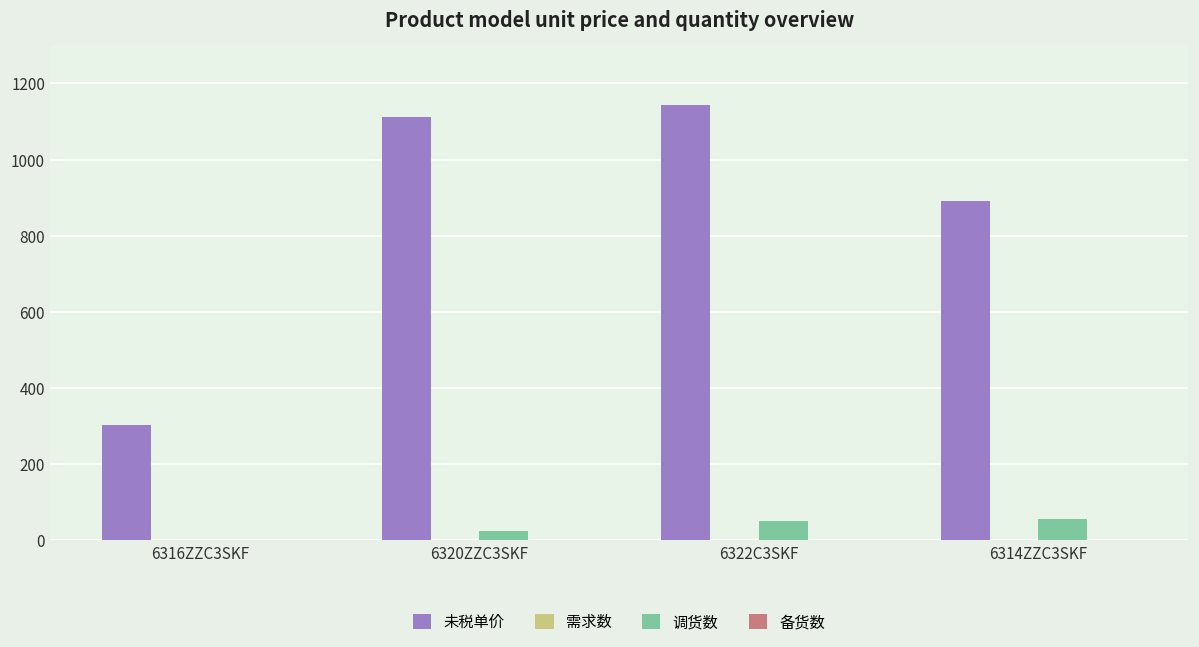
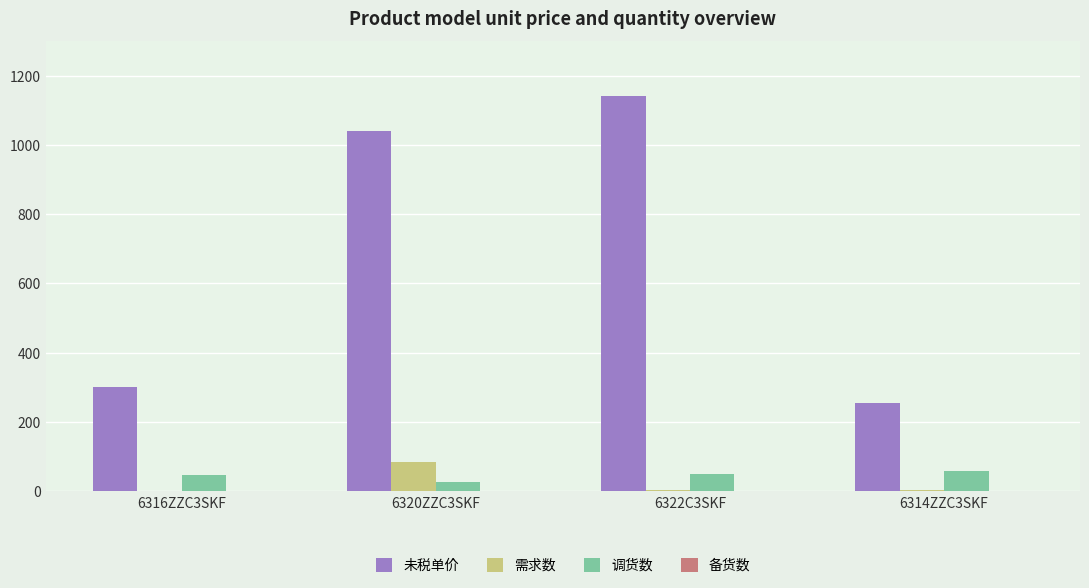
调货数, 6316ZZC3SKF: 0 -> 50
未税单价, 6320ZZC3SKF: 1110 -> 1040
需求数, 6320ZZC3SKF: 0 -> 90
未税单价, 6314ZZC3SKF: 890 -> 250
